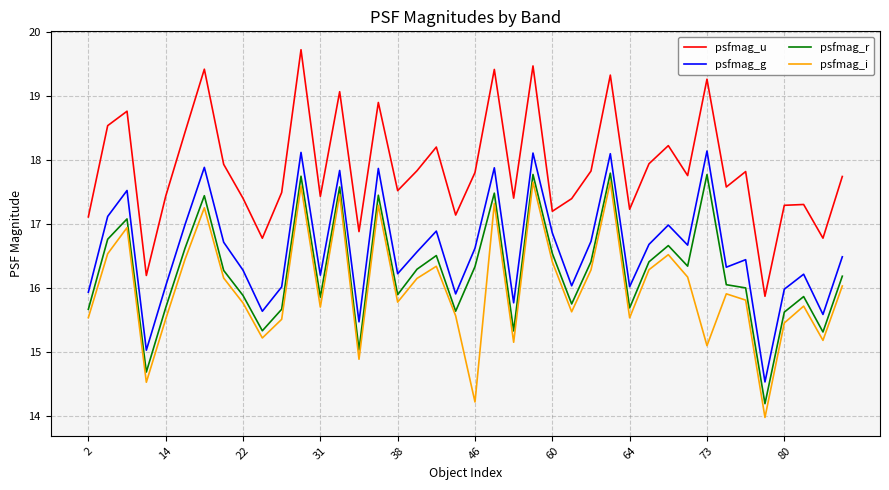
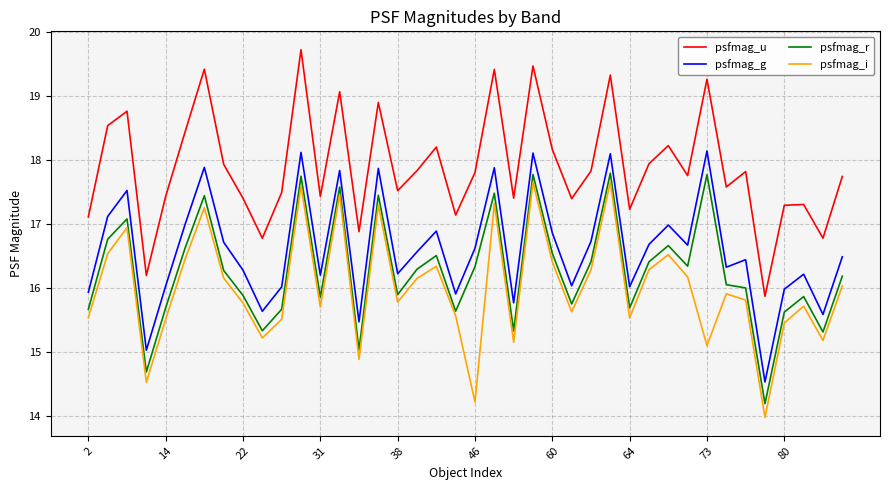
psfmag_u, 60: 17.2 -> 18.2
